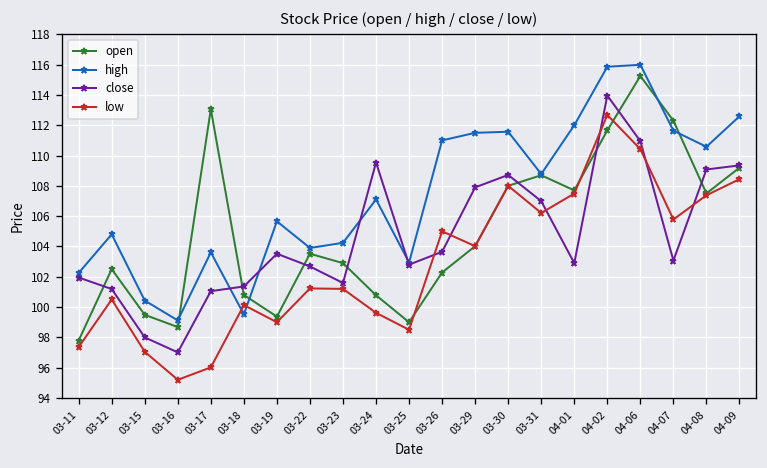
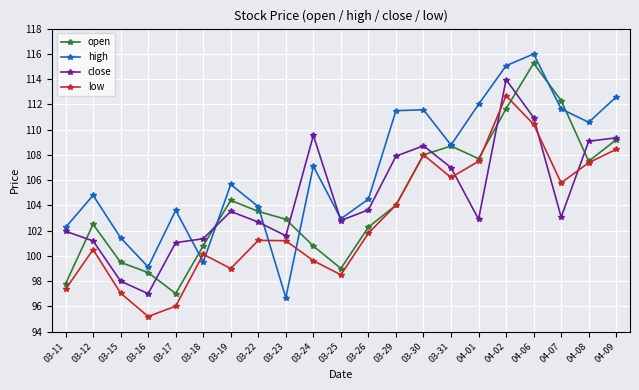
high, 03-15: 100.4 -> 101.4
open, 03-17: 113.1 -> 97.0
open, 03-19: 99.4 -> 104.4
high, 03-23: 104.2 -> 96.7
high, 03-26: 111.0 -> 104.5
low, 03-26: 105.0 -> 101.8
high, 04-02: 115.9 -> 115.1
